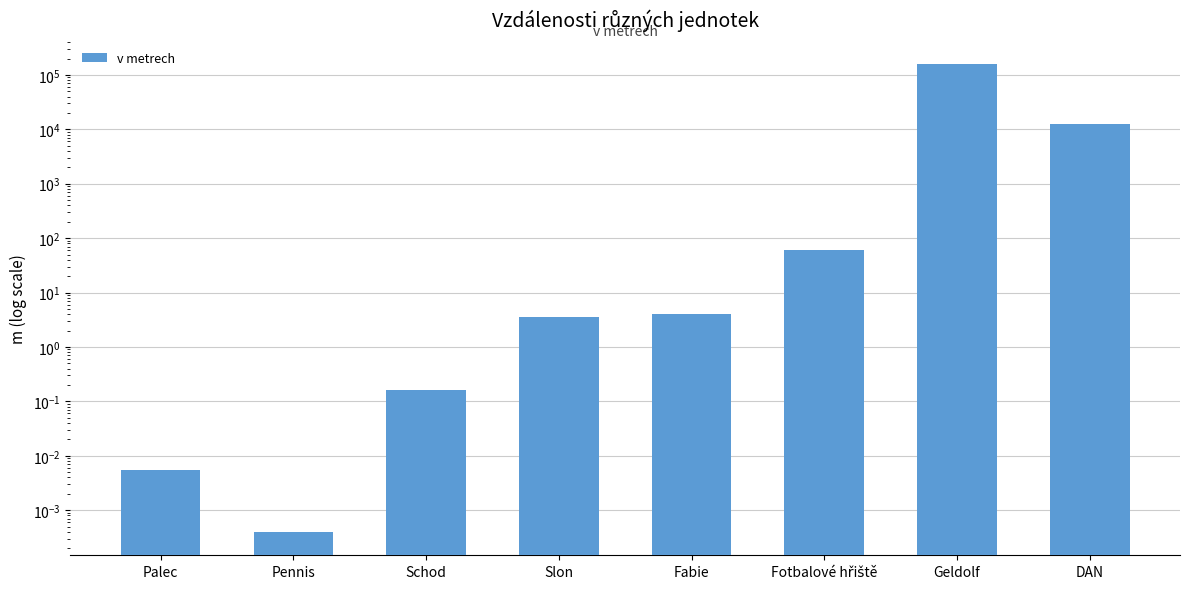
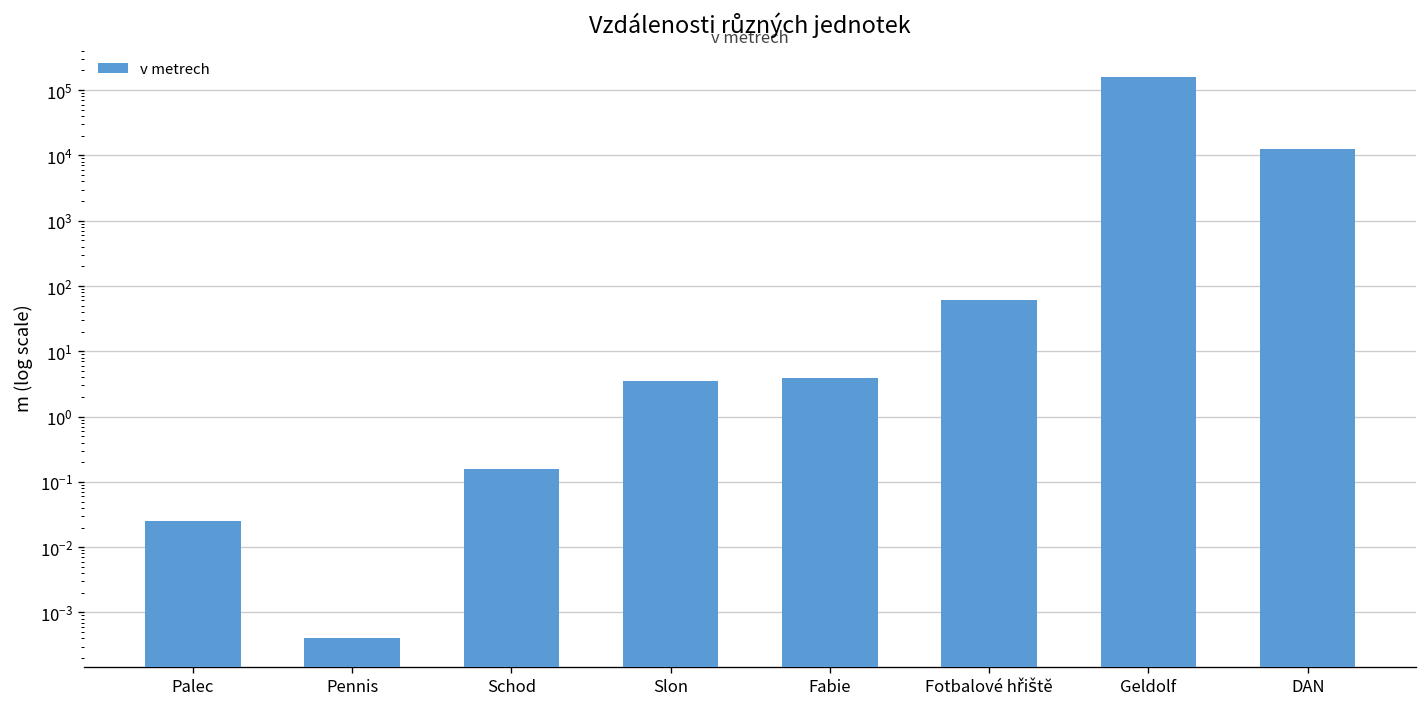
Palec: 0.006 -> 0.03
